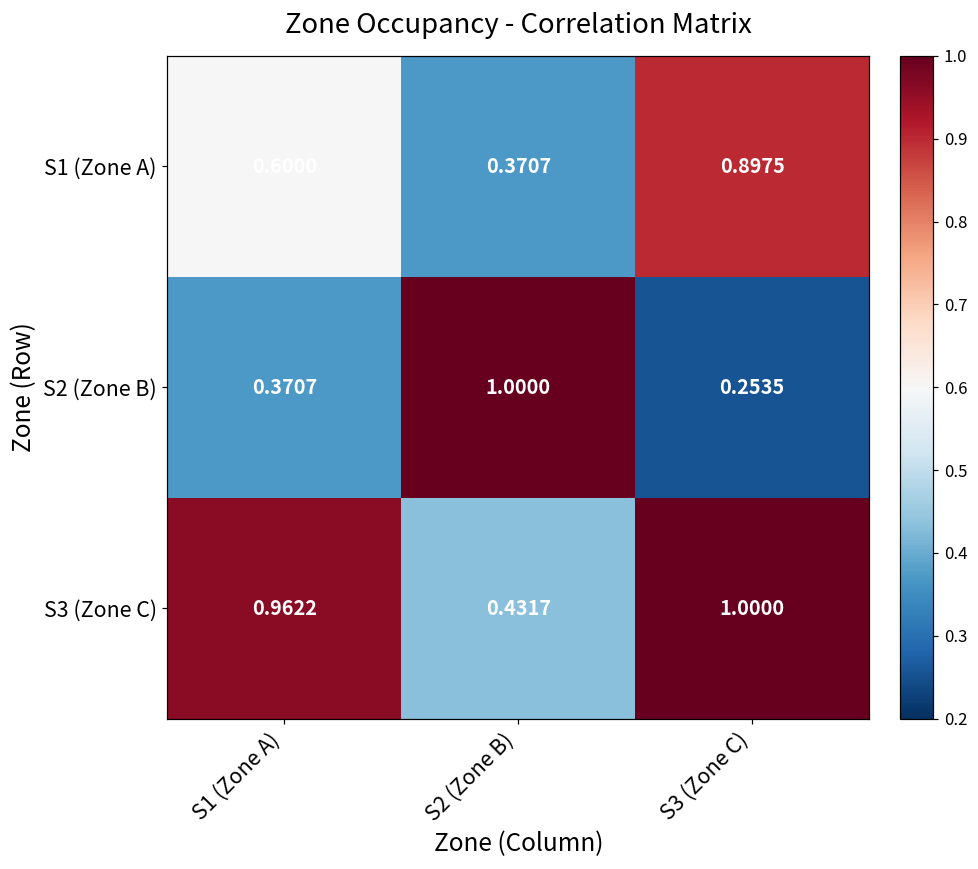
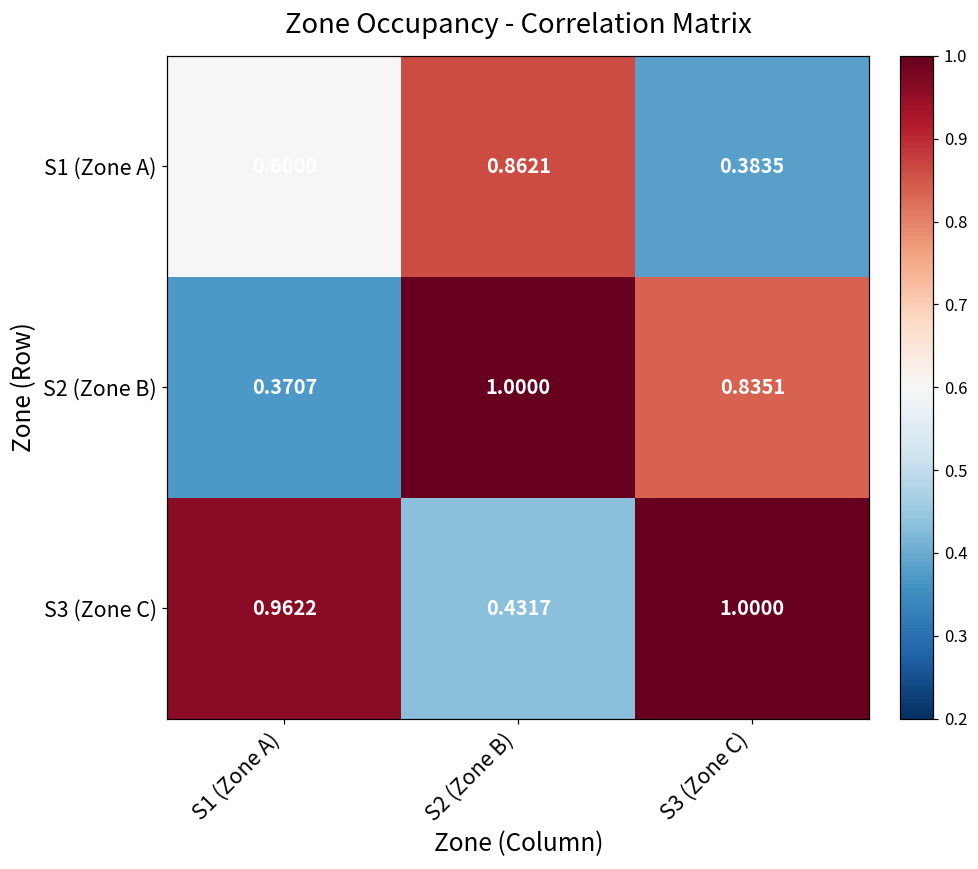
S1 (Zone A), S2 (Zone B): 0.3707 -> 0.8621
S1 (Zone A), S3 (Zone C): 0.8975 -> 0.3835
S2 (Zone B), S3 (Zone C): 0.2535 -> 0.8351
